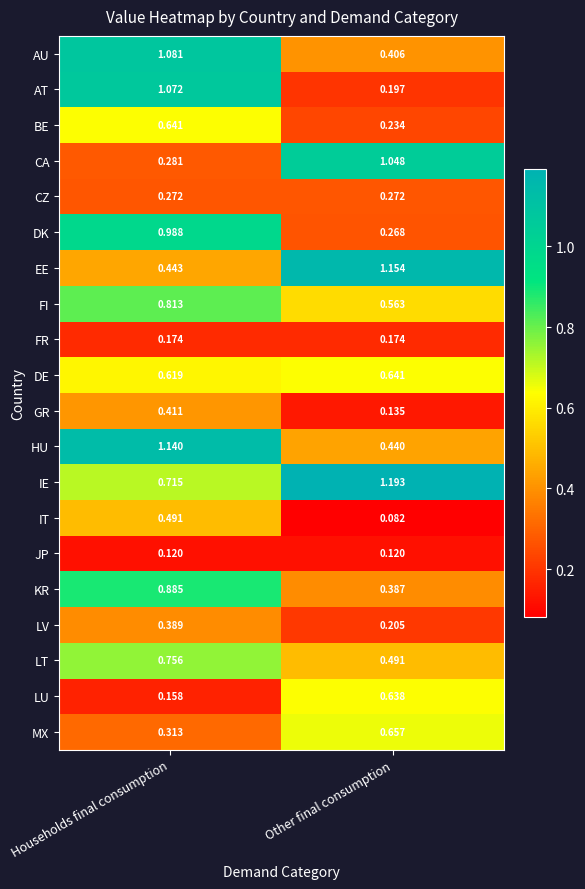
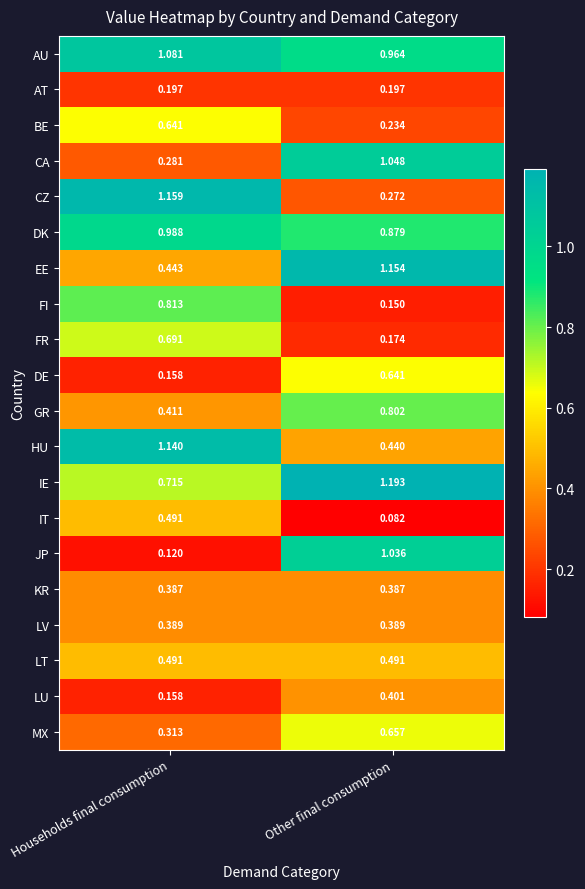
AU, Other final consumption: 0.406 -> 0.964
AT, Households final consumption: 1.072 -> 0.197
CZ, Households final consumption: 0.272 -> 1.159
DK, Other final consumption: 0.268 -> 0.879
FI, Other final consumption: 0.563 -> 0.150
FR, Households final consumption: 0.174 -> 0.691
DE, Households final consumption: 0.619 -> 0.158
GR, Other final consumption: 0.135 -> 0.802
JP, Other final consumption: 0.120 -> 1.036
KR, Households final consumption: 0.885 -> 0.387
LV, Other final consumption: 0.205 -> 0.389
LT, Households final consumption: 0.756 -> 0.491
LU, Other final consumption: 0.638 -> 0.401
